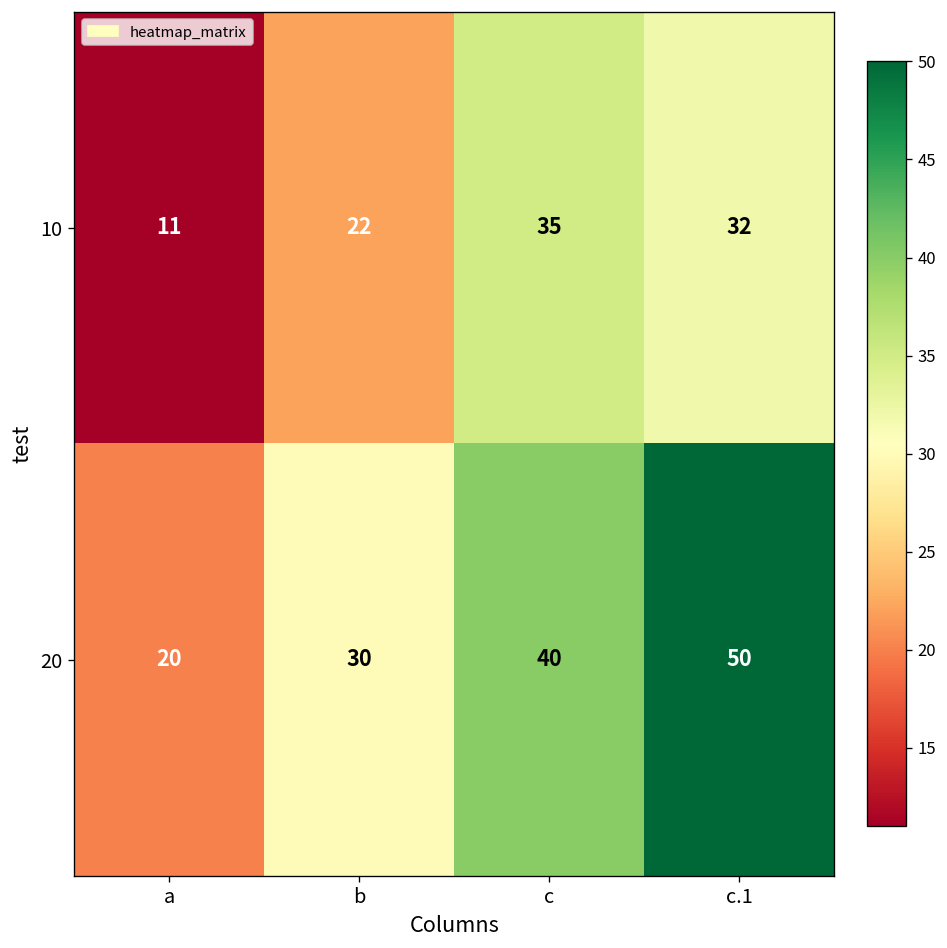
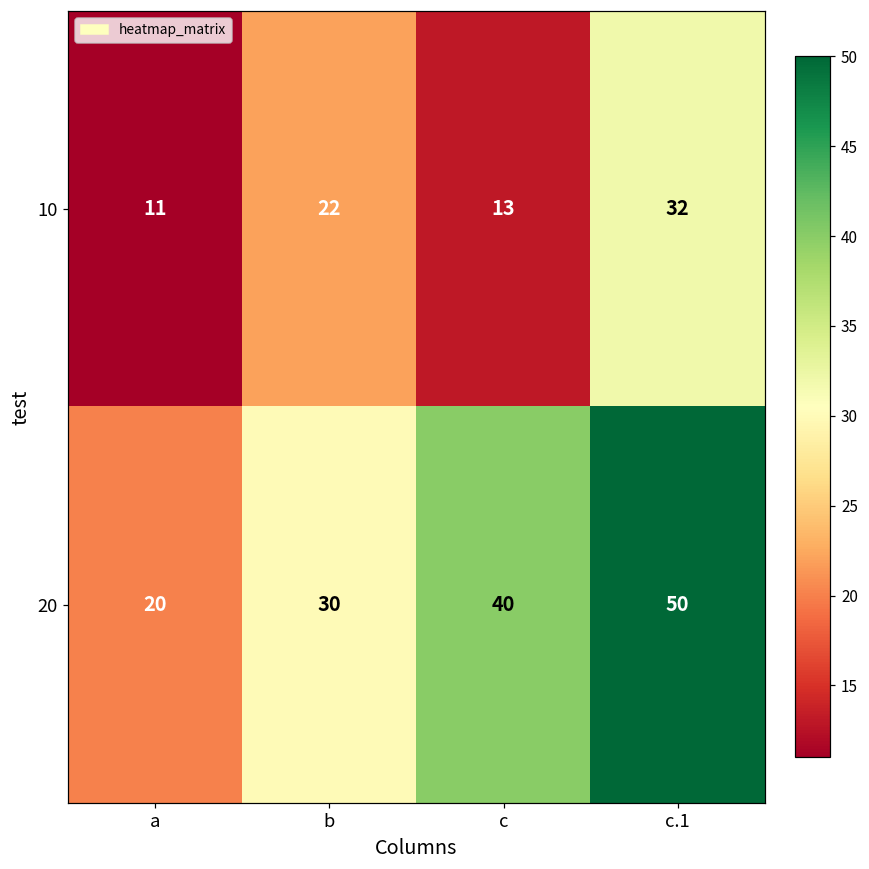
10, c: 35 -> 13
